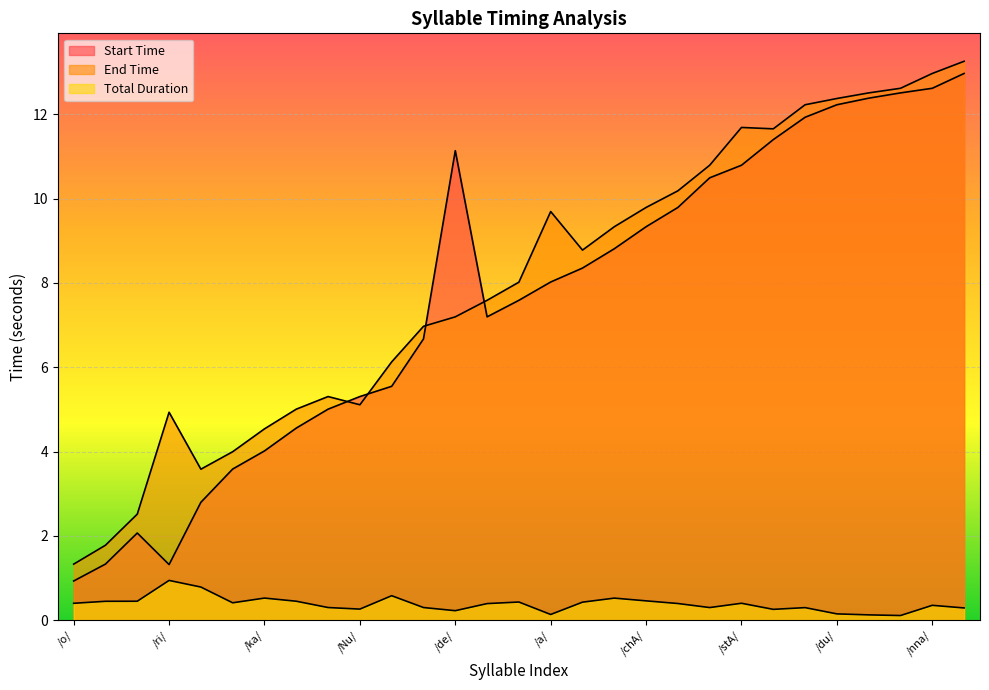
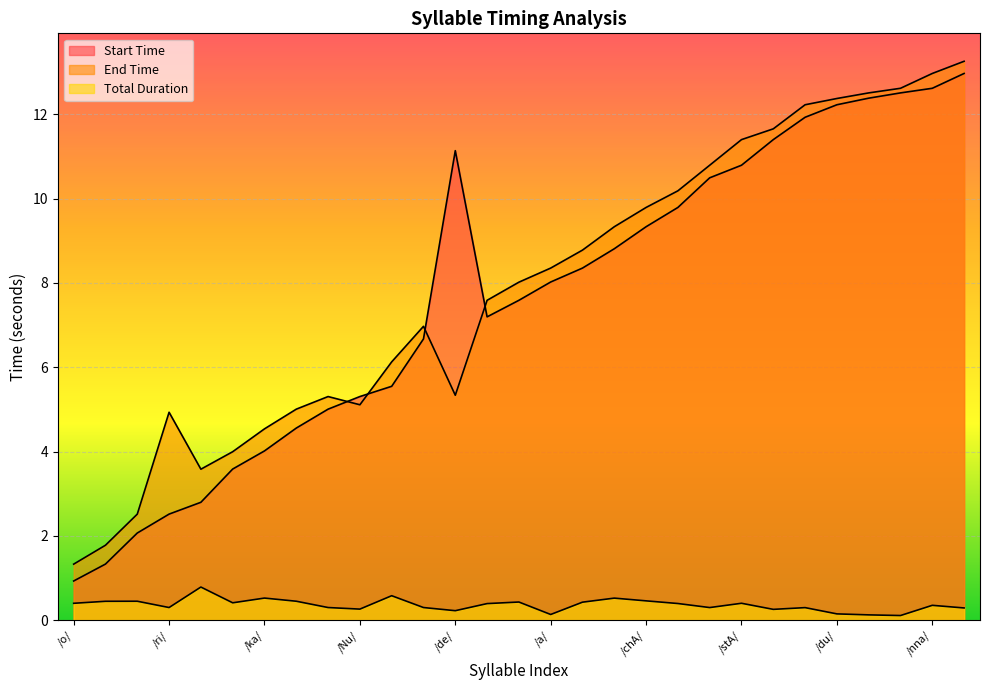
Start Time, /ri/: 1.3 -> 2.5
Total Duration, /ri/: 0.9 -> 0.3
End Time, /de/: 7.2 -> 5.3
End Time, /a/: 9.7 -> 8.4
End Time, /stA/: 11.7 -> 11.4
